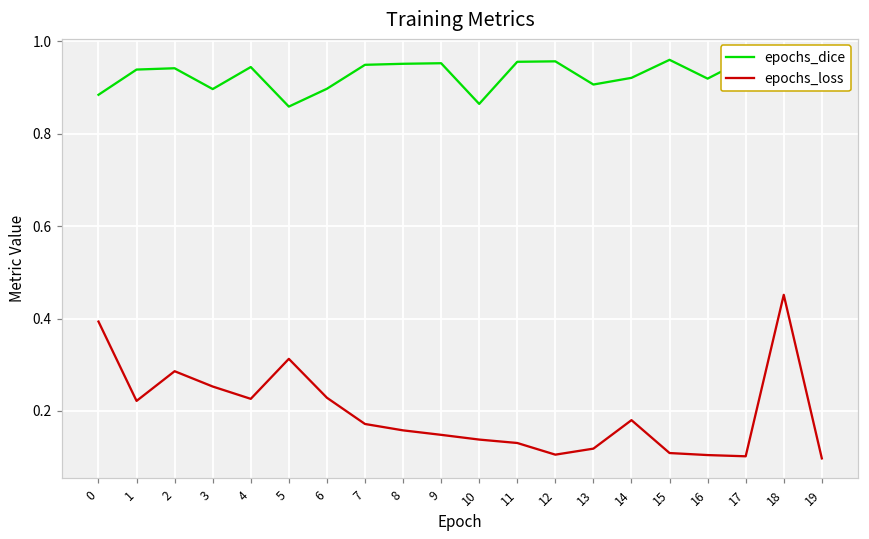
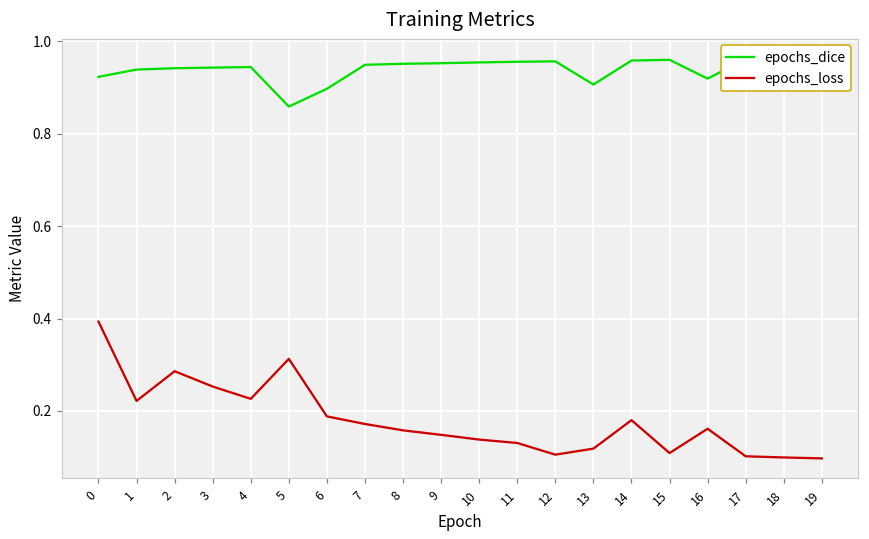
epochs_dice, 0: 0.88 -> 0.92
epochs_dice, 3: 0.90 -> 0.94
epochs_loss, 6: 0.23 -> 0.19
epochs_dice, 10: 0.86 -> 0.95
epochs_dice, 14: 0.92 -> 0.96
epochs_loss, 16: 0.10 -> 0.16
epochs_loss, 18: 0.45 -> 0.10
